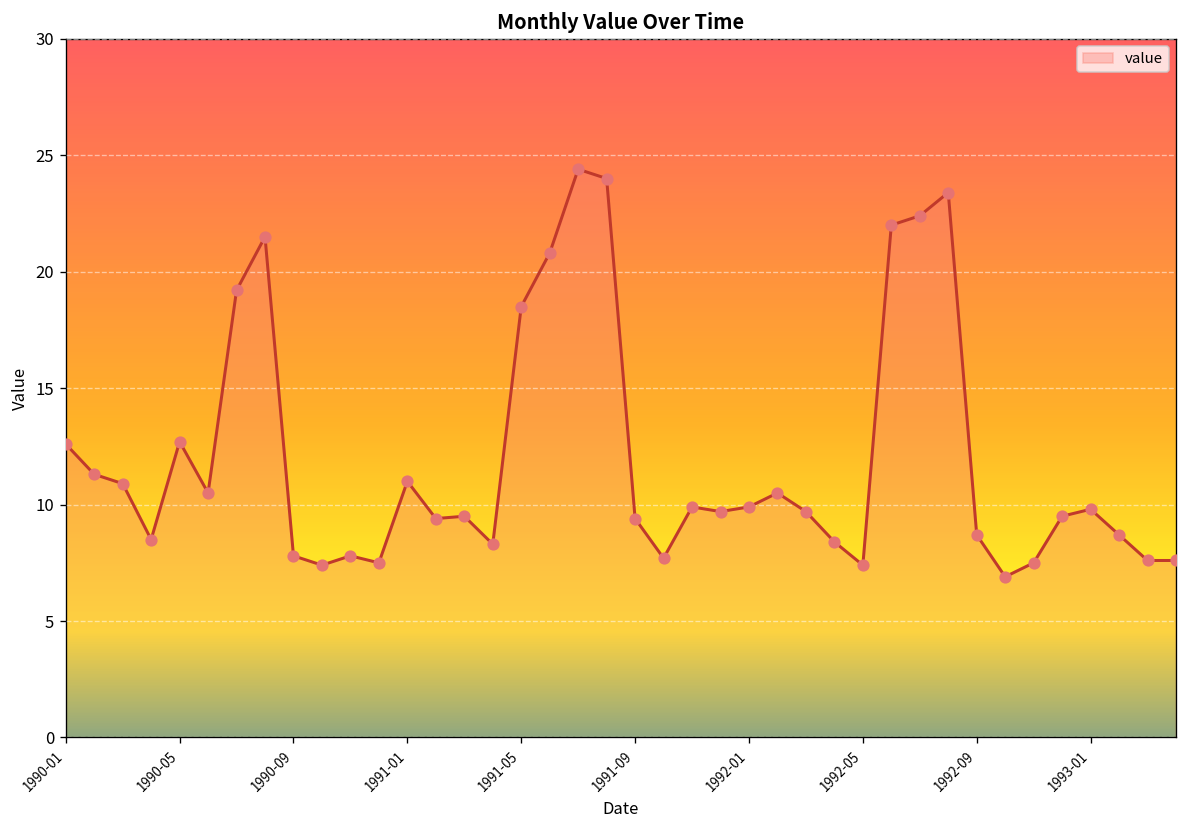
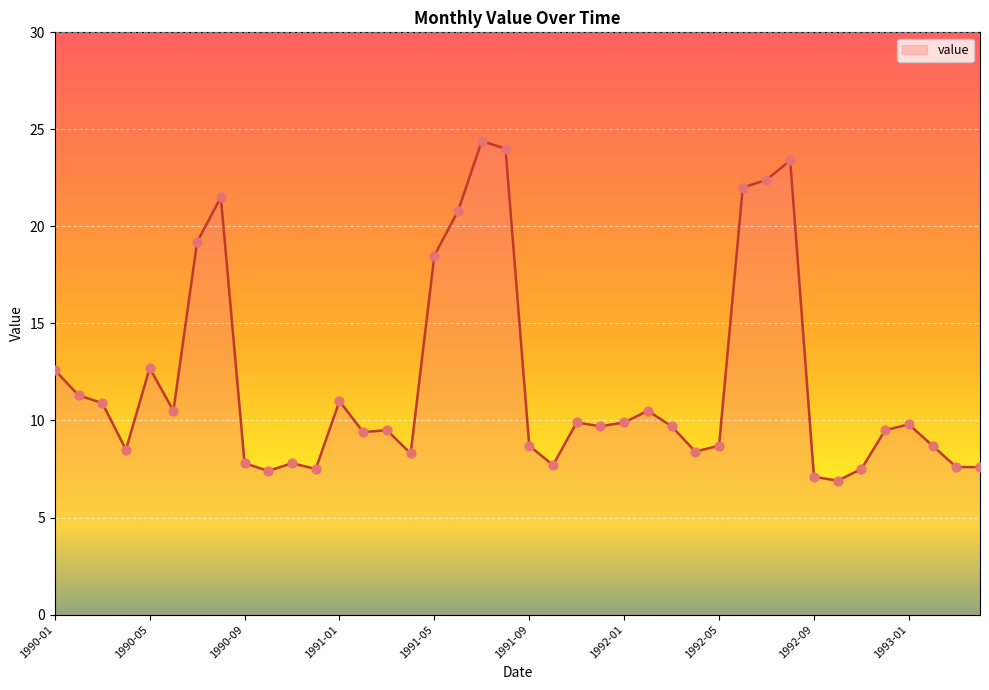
1991-09: 9.4 -> 8.7
1992-05: 7.4 -> 8.7
1992-09: 8.7 -> 7.1
